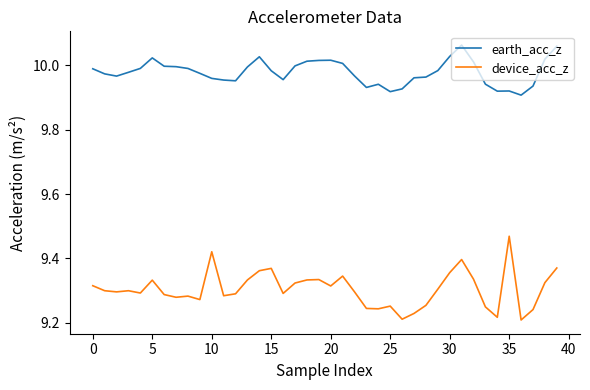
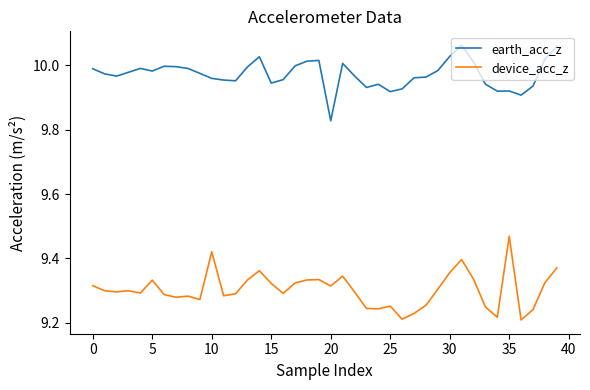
earth_acc_z, 5: 10.02 -> 9.98
earth_acc_z, 15: 9.98 -> 9.95
device_acc_z, 15: 9.37 -> 9.32
earth_acc_z, 20: 10.02 -> 9.83
